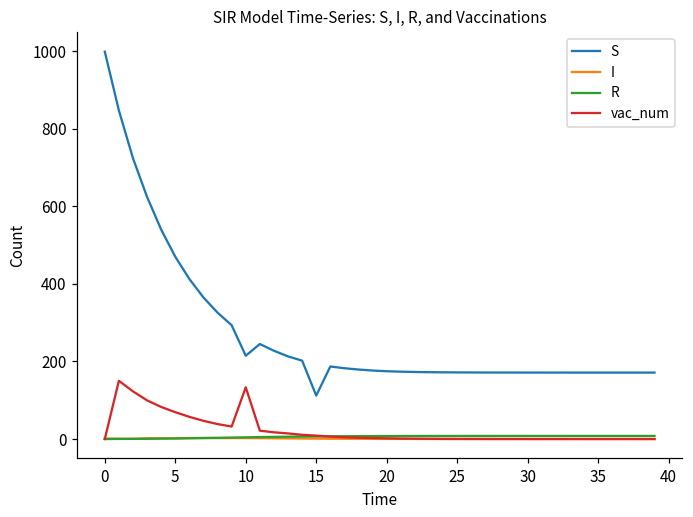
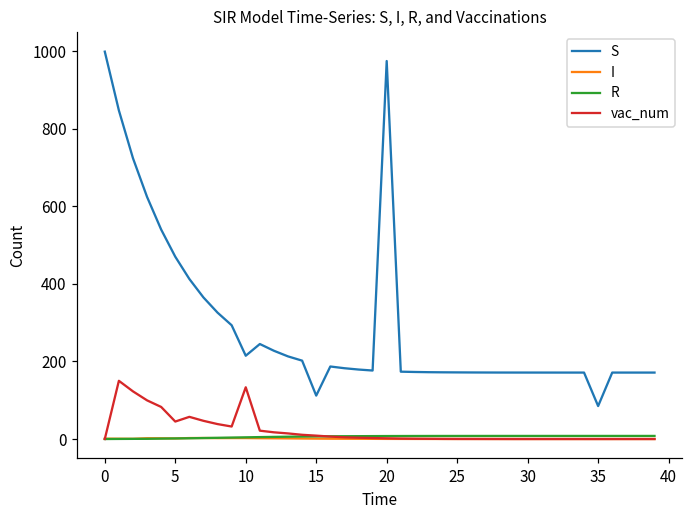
vac_num, 5: 70 -> 50
S, 20: 170 -> 970
S, 35: 170 -> 90
